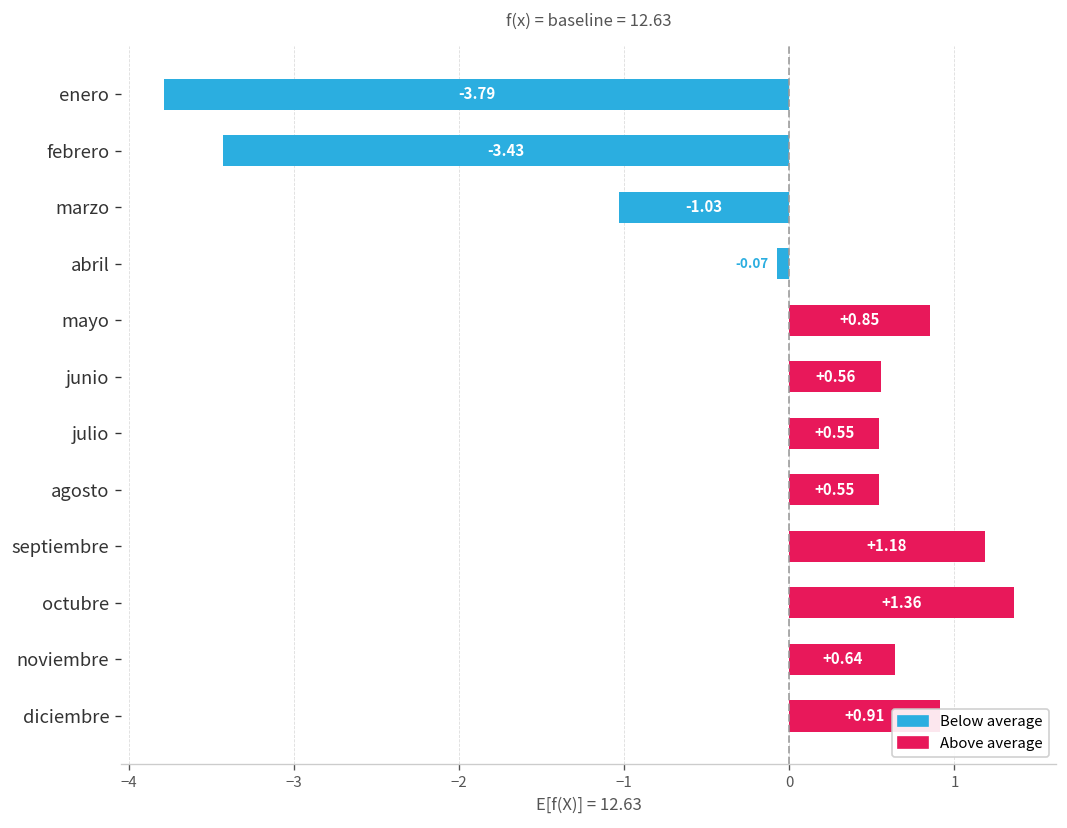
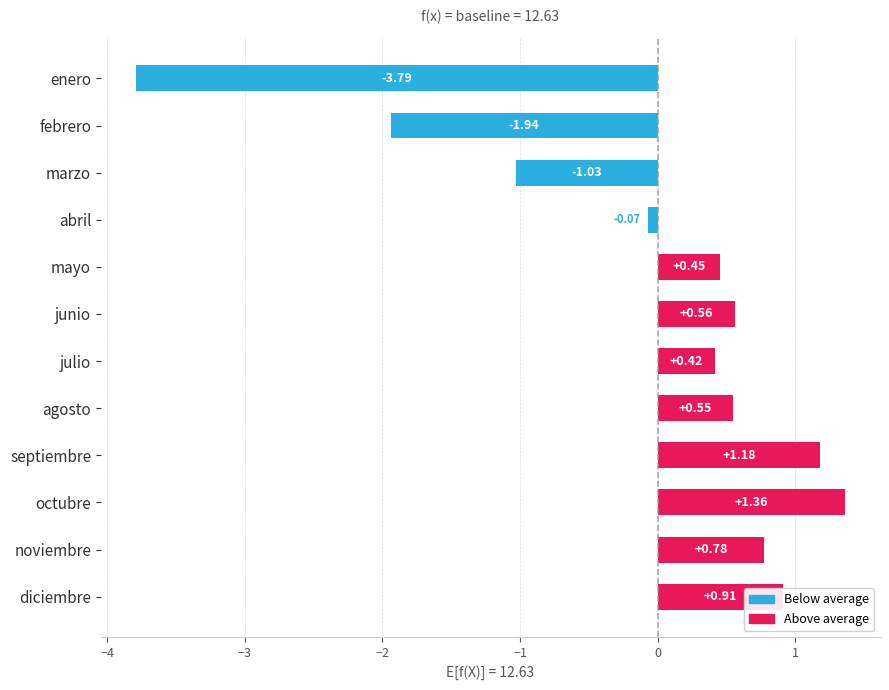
febrero: -3.43 -> -1.94
mayo: +0.85 -> +0.45
julio: +0.55 -> +0.42
noviembre: +0.64 -> +0.78
